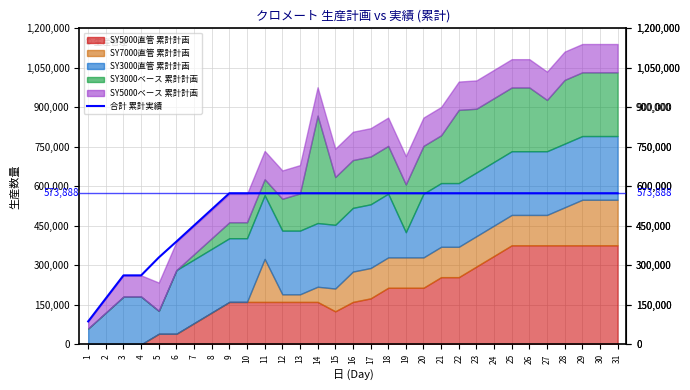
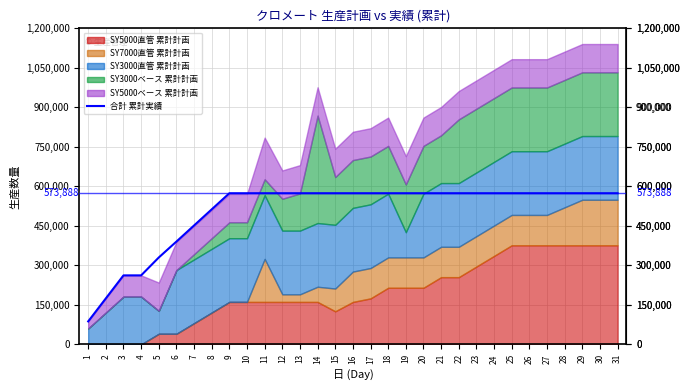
SY5000ベース 累計計画, 11: 110,000 -> 160,000
SY3000ベース 累計計画, 22: 280,000 -> 240,000
SY3000ベース 累計計画, 27: 190,000 -> 240,000
